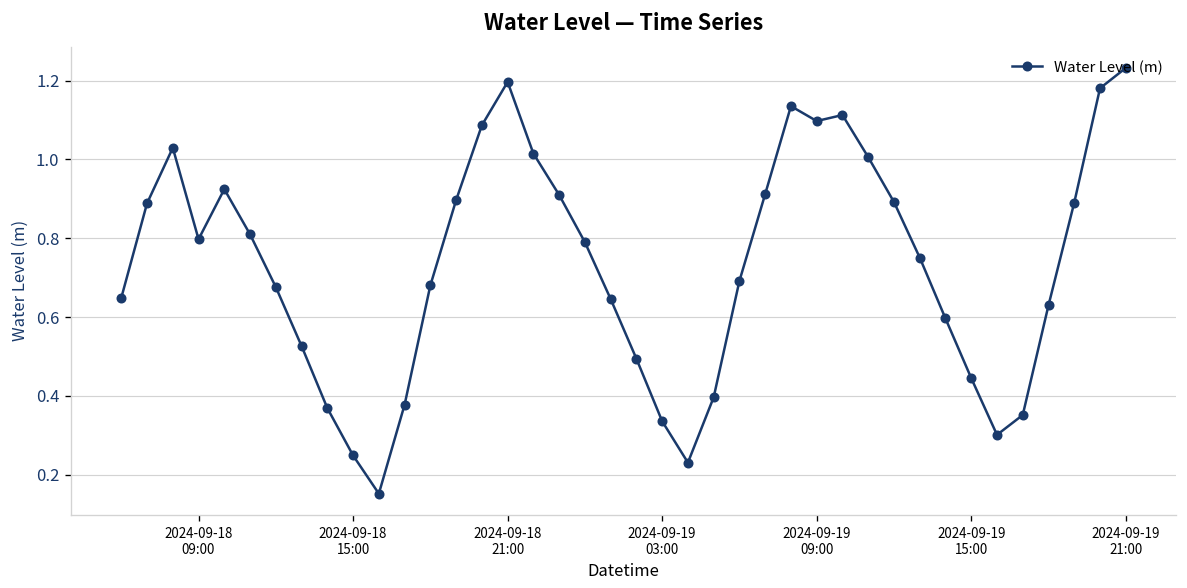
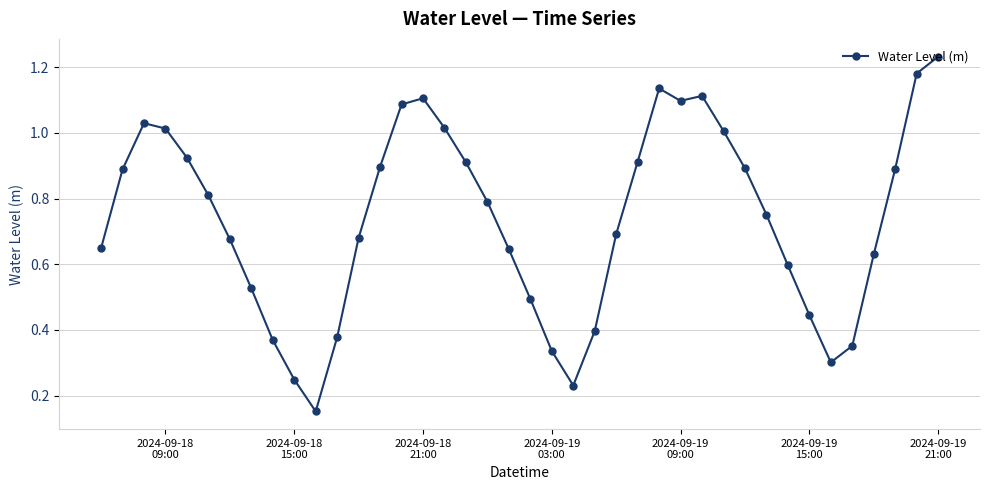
2024-09-18 09:00: 0.80 -> 1.01
2024-09-18 21:00: 1.20 -> 1.11
